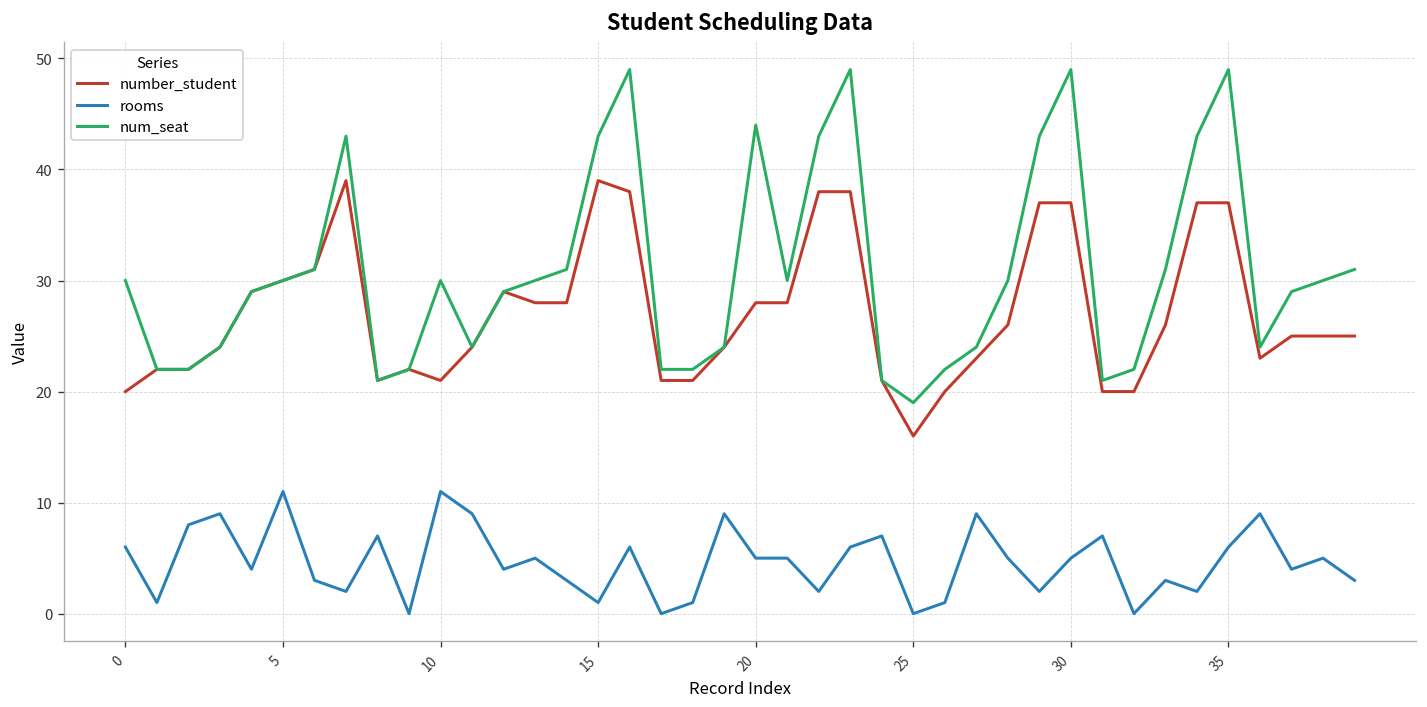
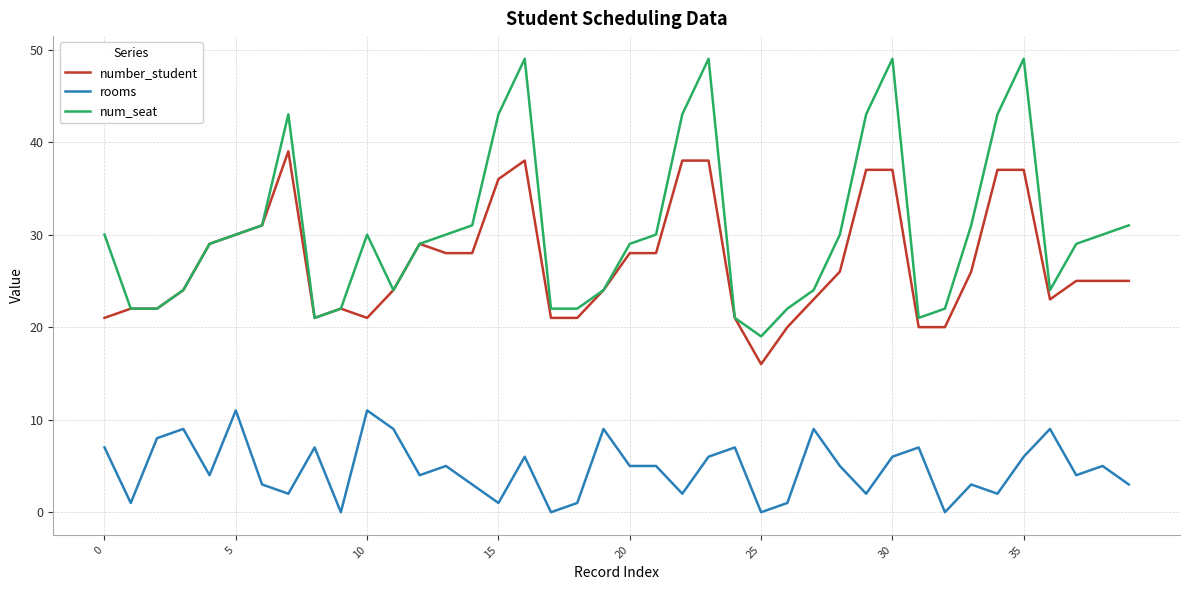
number_student, 0: 20 -> 21
rooms, 0: 6 -> 7
number_student, 15: 39 -> 36
num_seat, 20: 44 -> 29
rooms, 30: 5 -> 6
